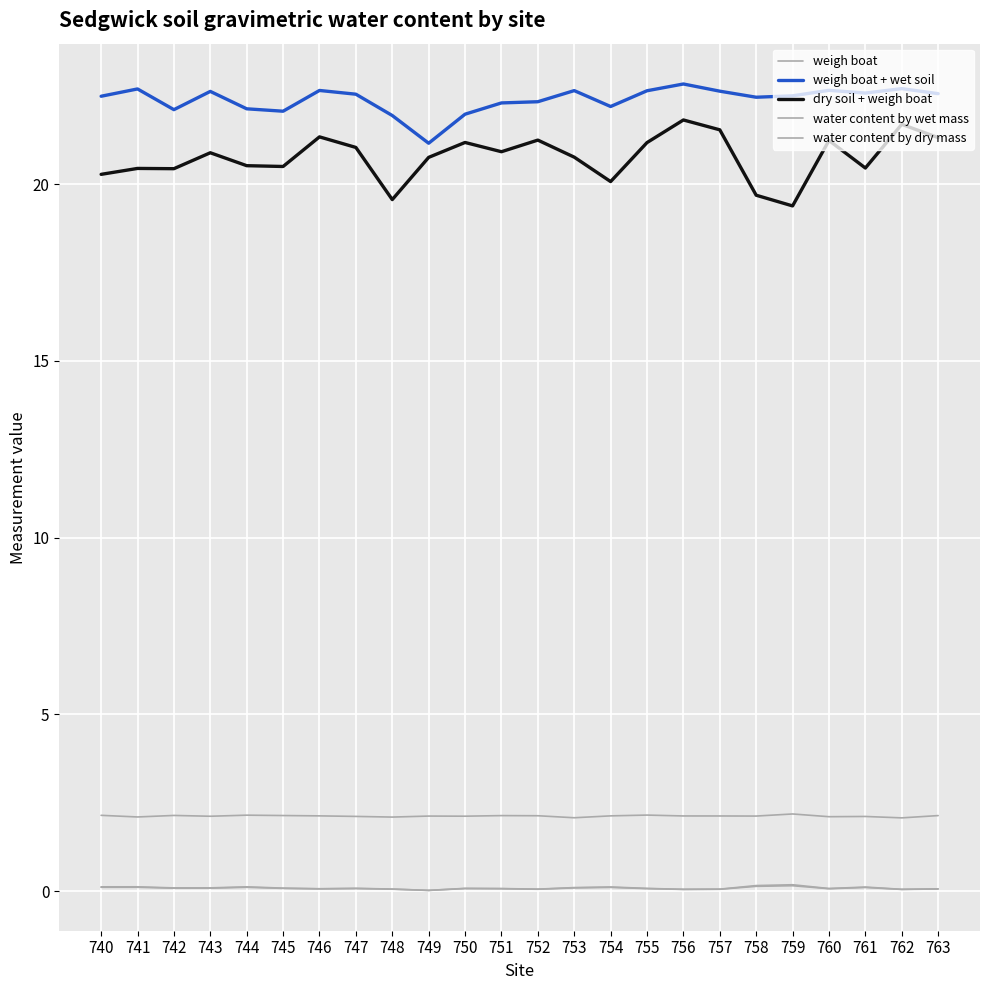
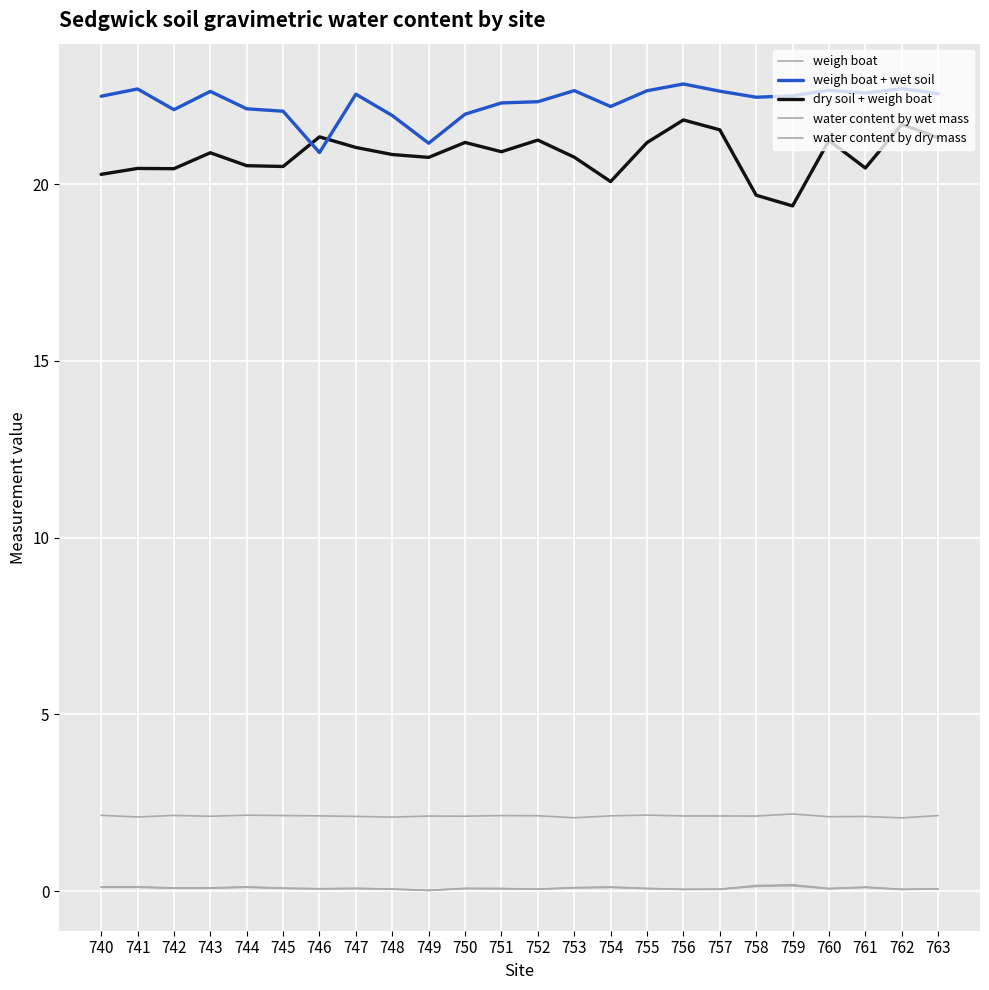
weigh boat + wet soil, 746: 22.7 -> 20.9
dry soil + weigh boat, 748: 19.6 -> 20.8
